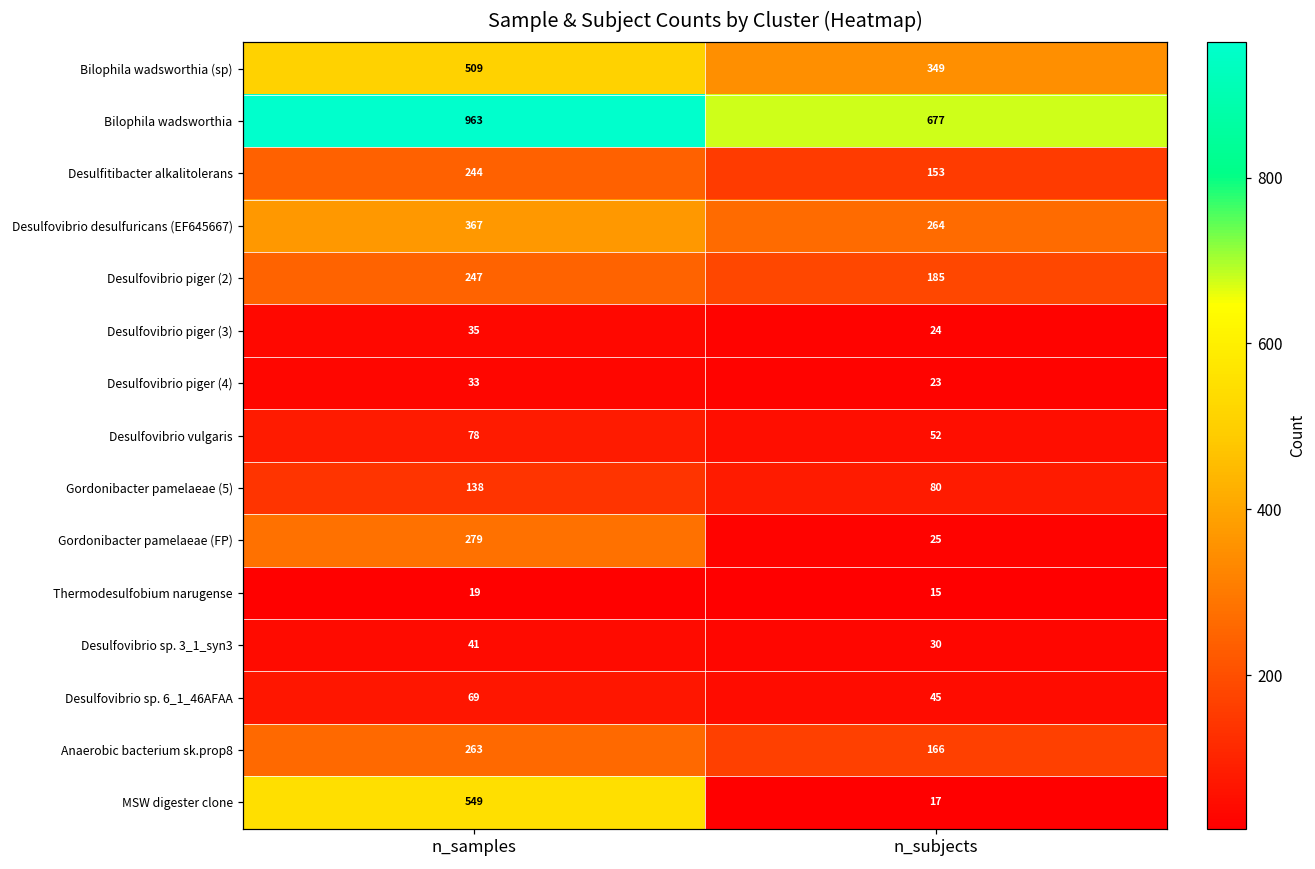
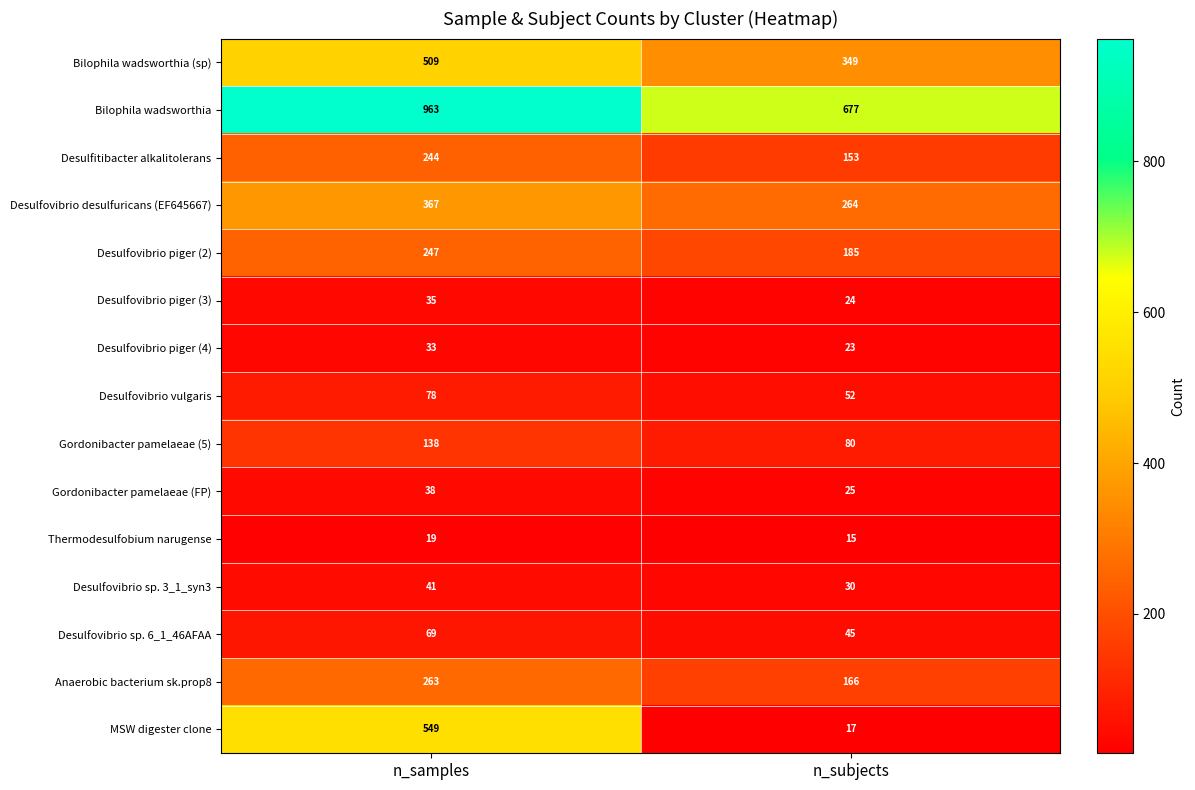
Gordonibacter pamelaeae (FP), n_samples: 279 -> 38
